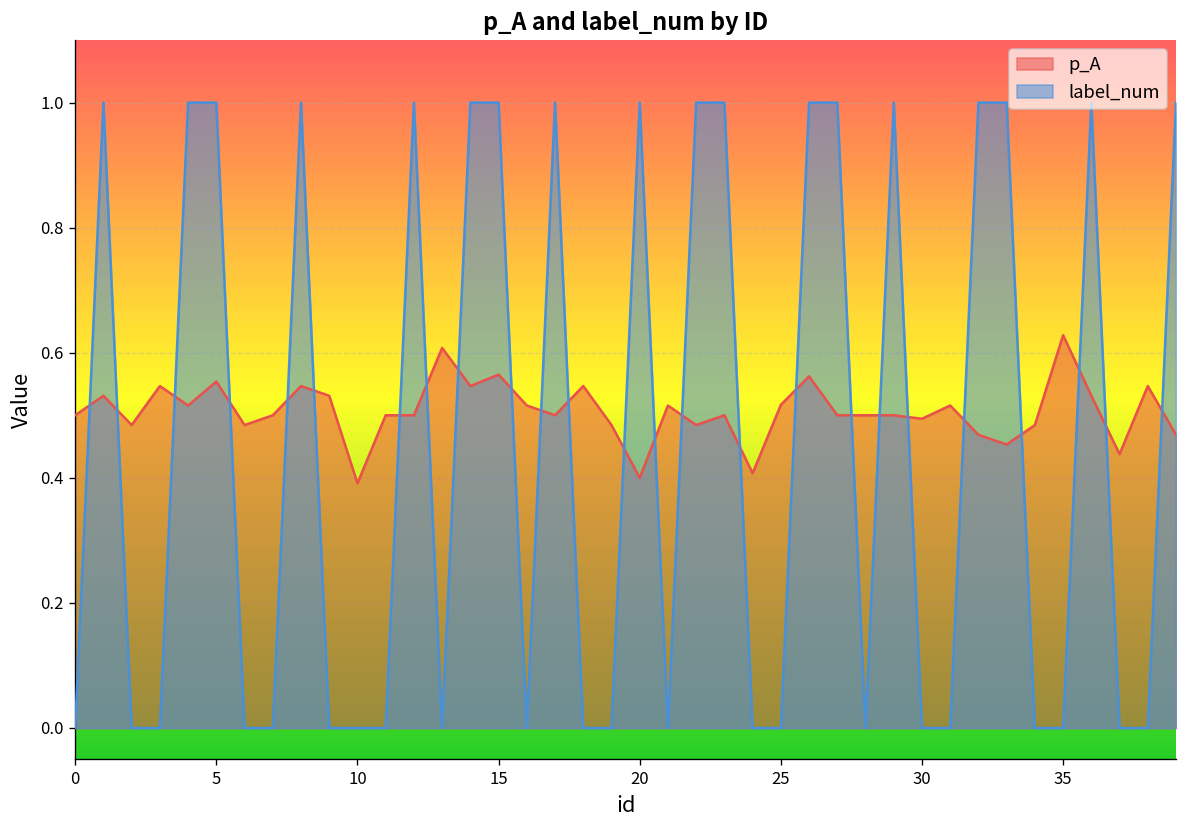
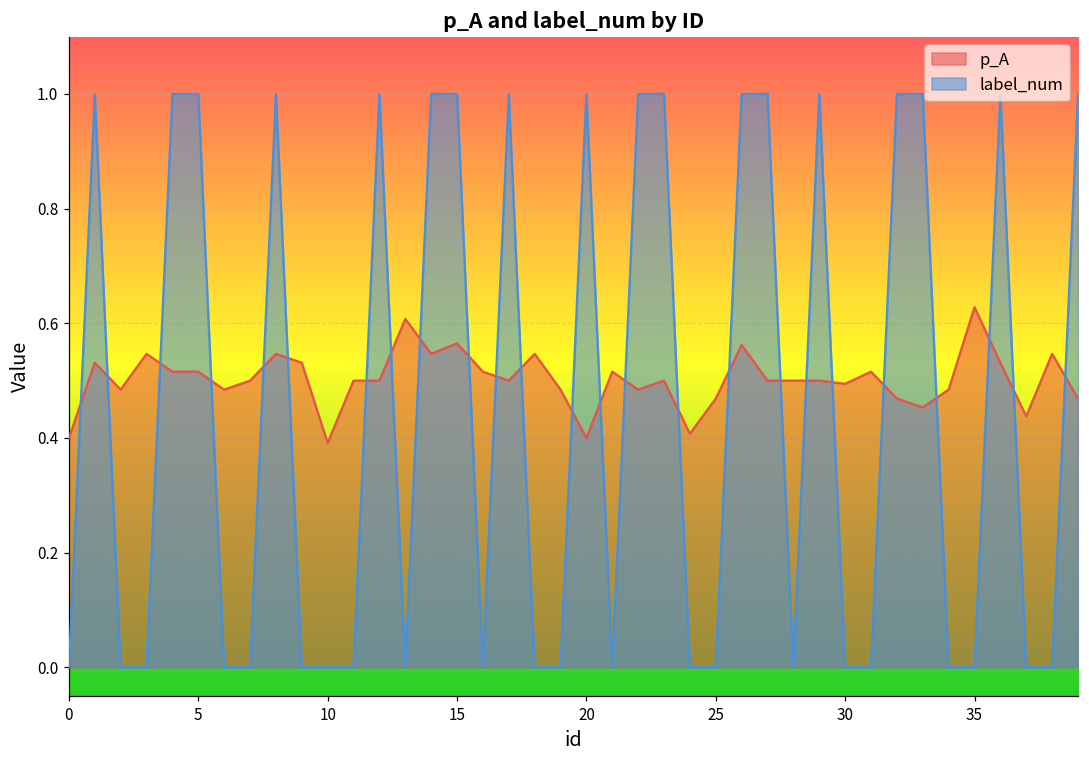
p_A, 0: 0.5 -> 0.4
p_A, 5: 0.55 -> 0.52
p_A, 25: 0.52 -> 0.47
